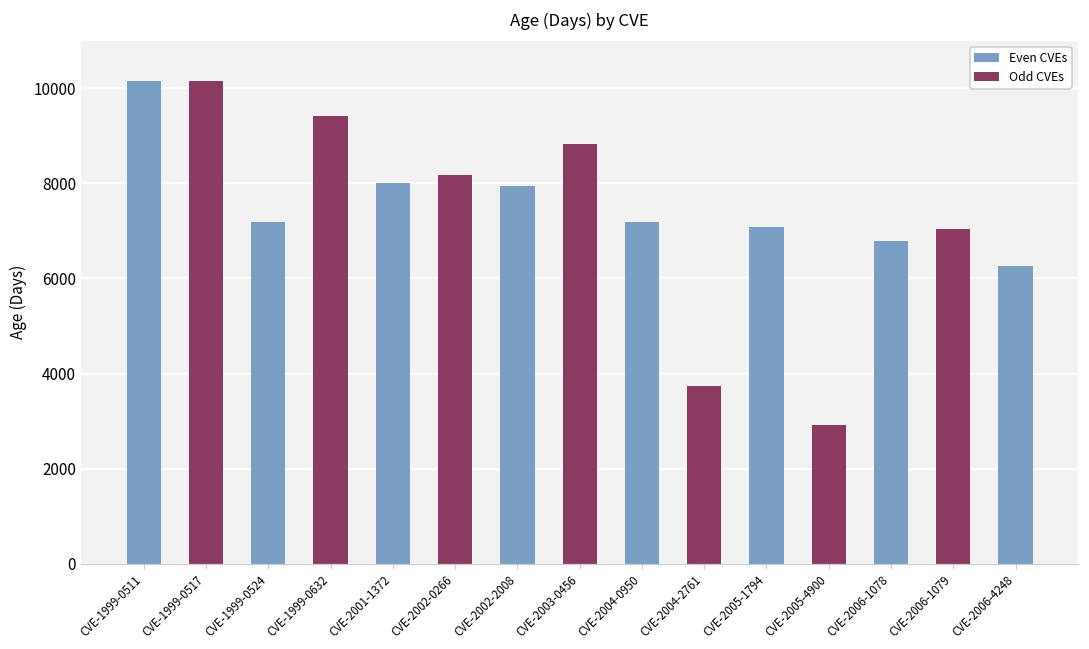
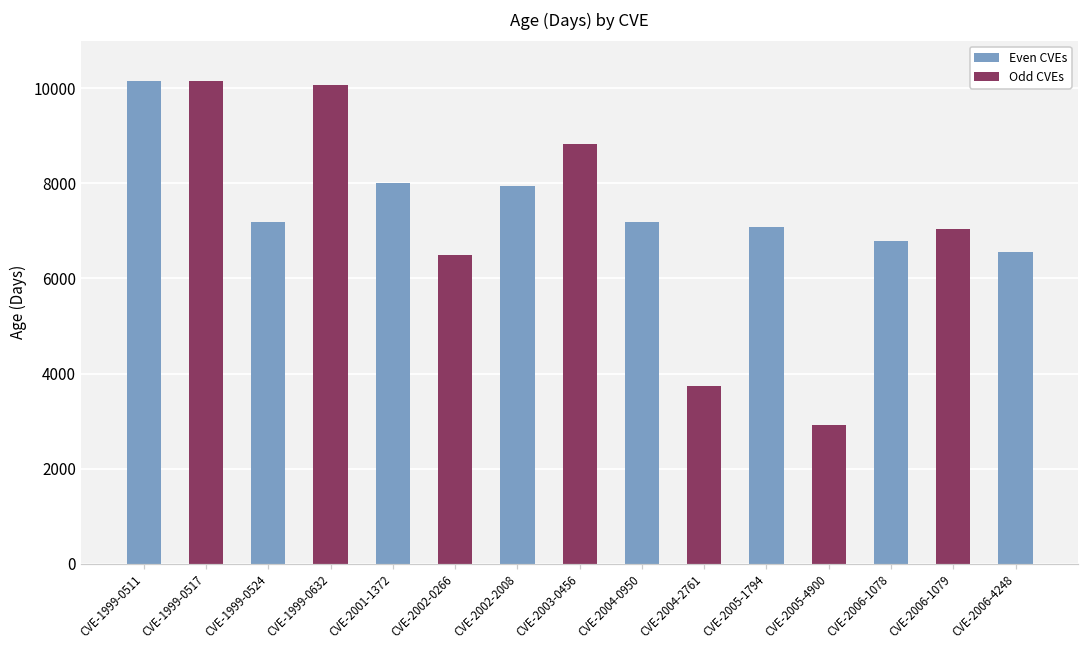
CVE-1999-0632: 9400 -> 10100
CVE-2002-0266: 8200 -> 6500
CVE-2006-4248: 6300 -> 6600
